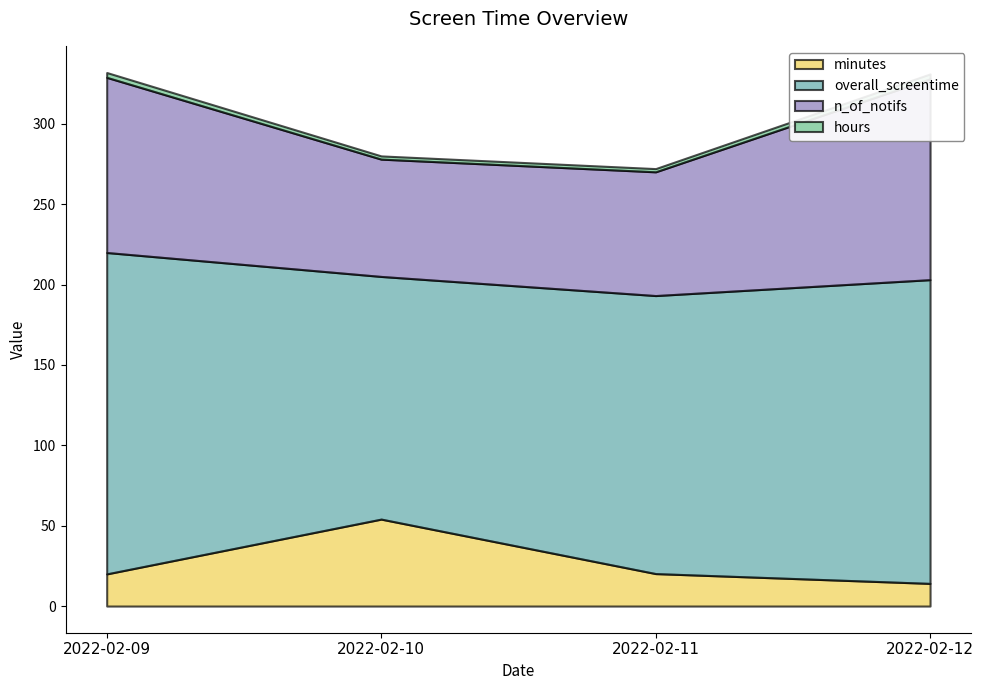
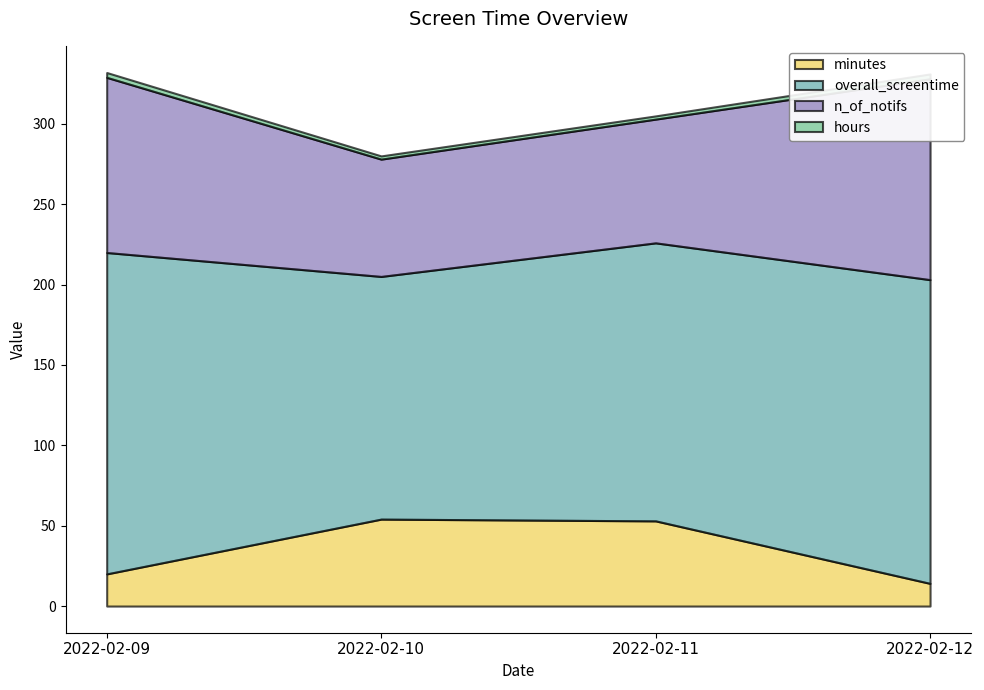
minutes, 2022-02-11: 20 -> 53
